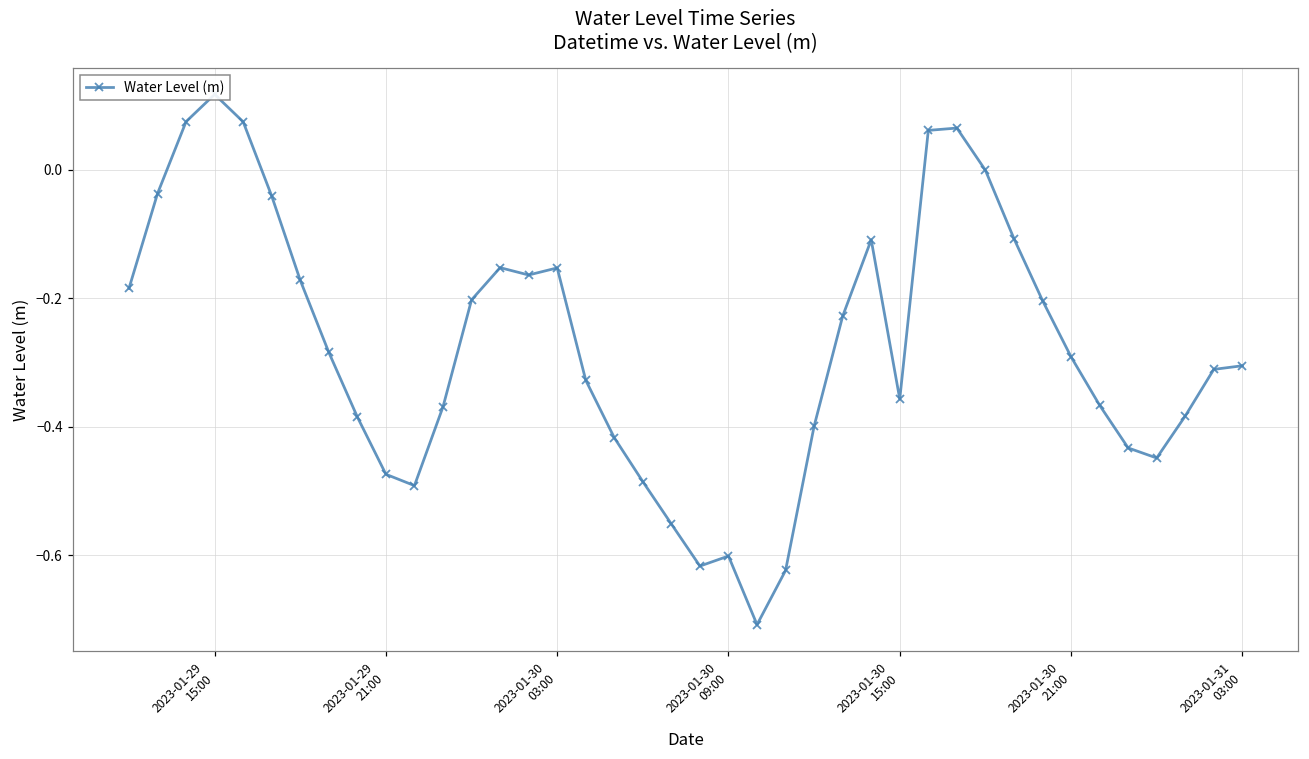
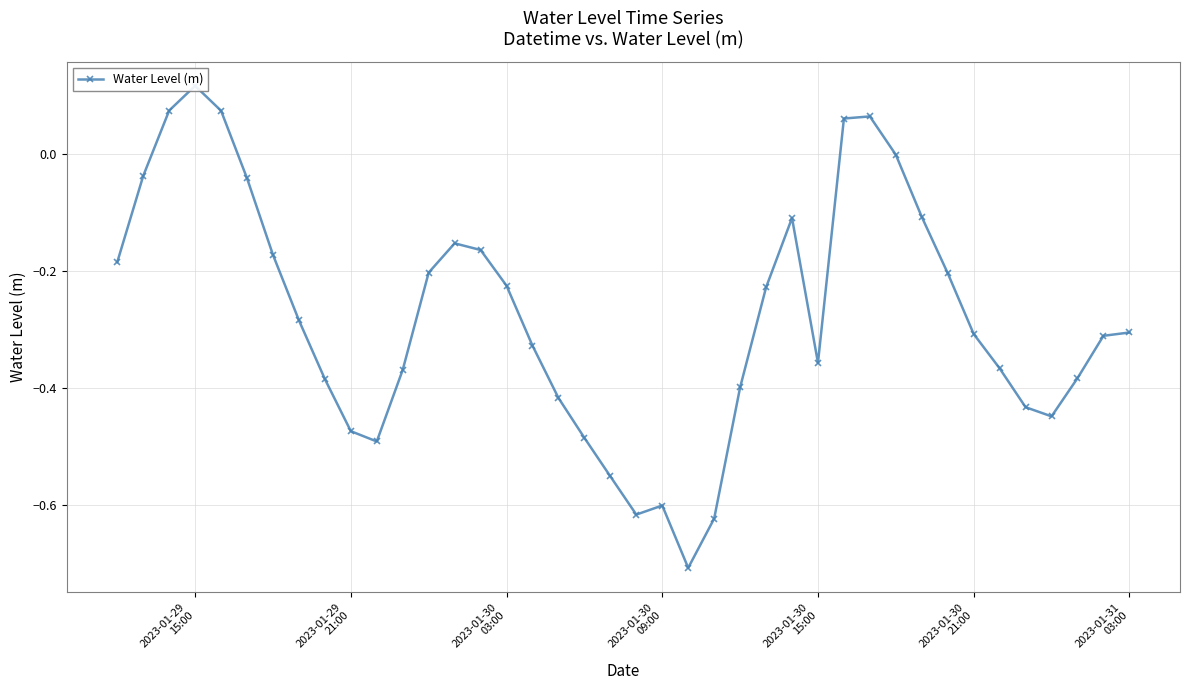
2023-01-30 03:00: -0.15 -> -0.23
2023-01-30 21:00: -0.29 -> -0.31
